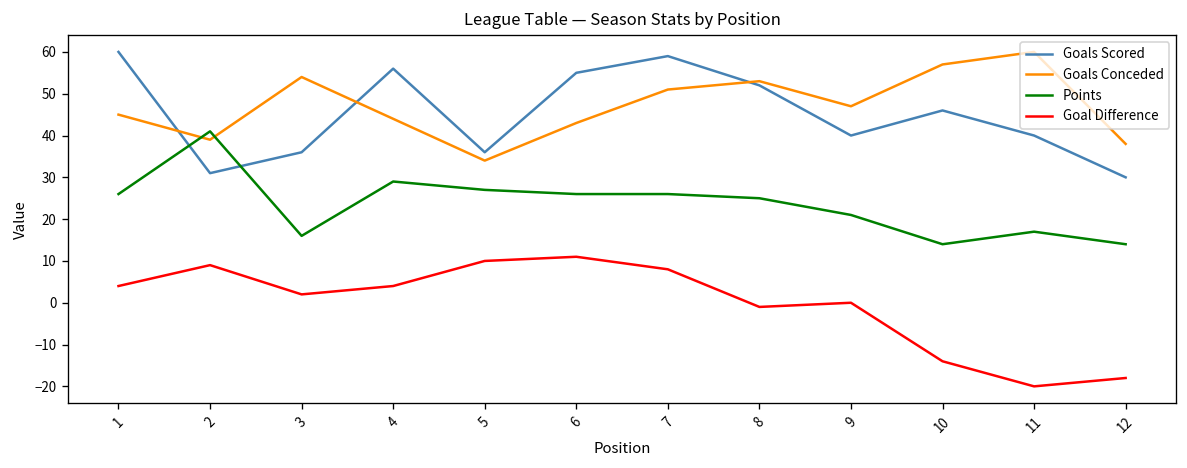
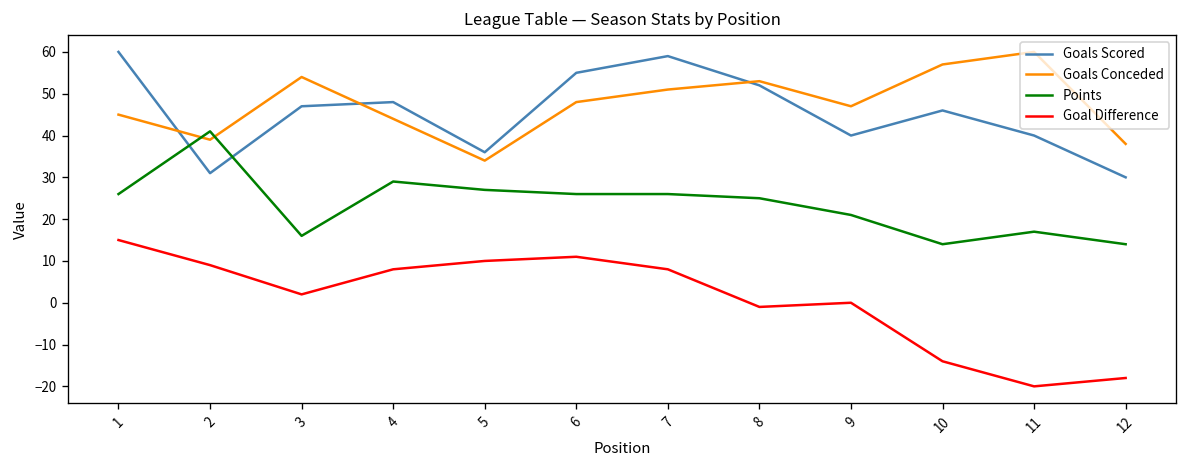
Goal Difference, 1: 4 -> 15
Goals Scored, 3: 36 -> 47
Goals Scored, 4: 56 -> 48
Goal Difference, 4: 4 -> 8
Goals Conceded, 6: 43 -> 48
